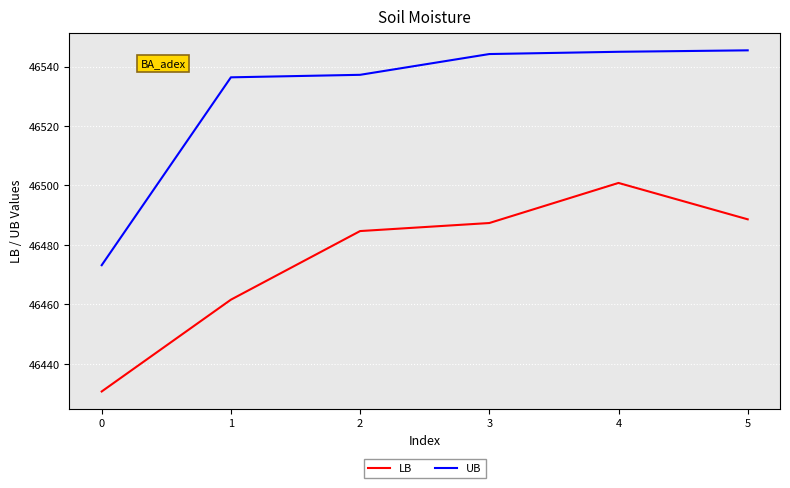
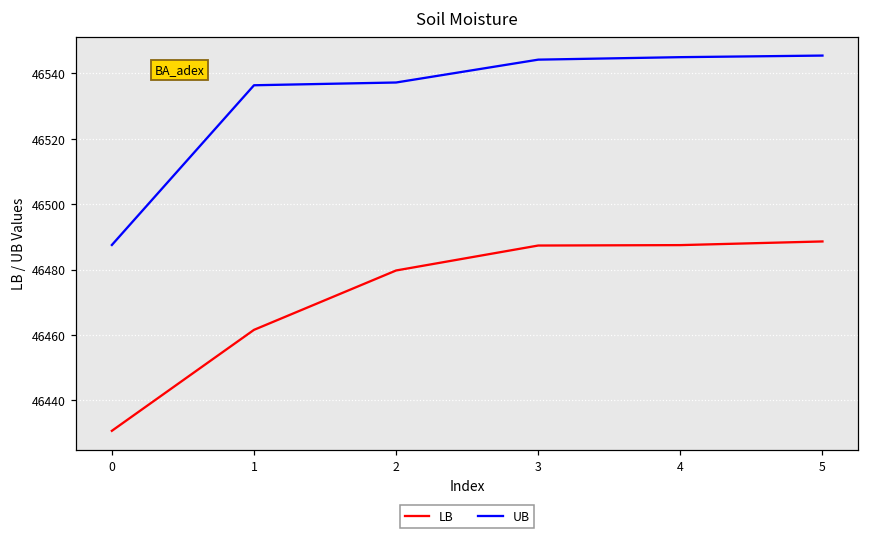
UB, 0: 46473 -> 46488
LB, 2: 46485 -> 46480
LB, 4: 46501 -> 46487
